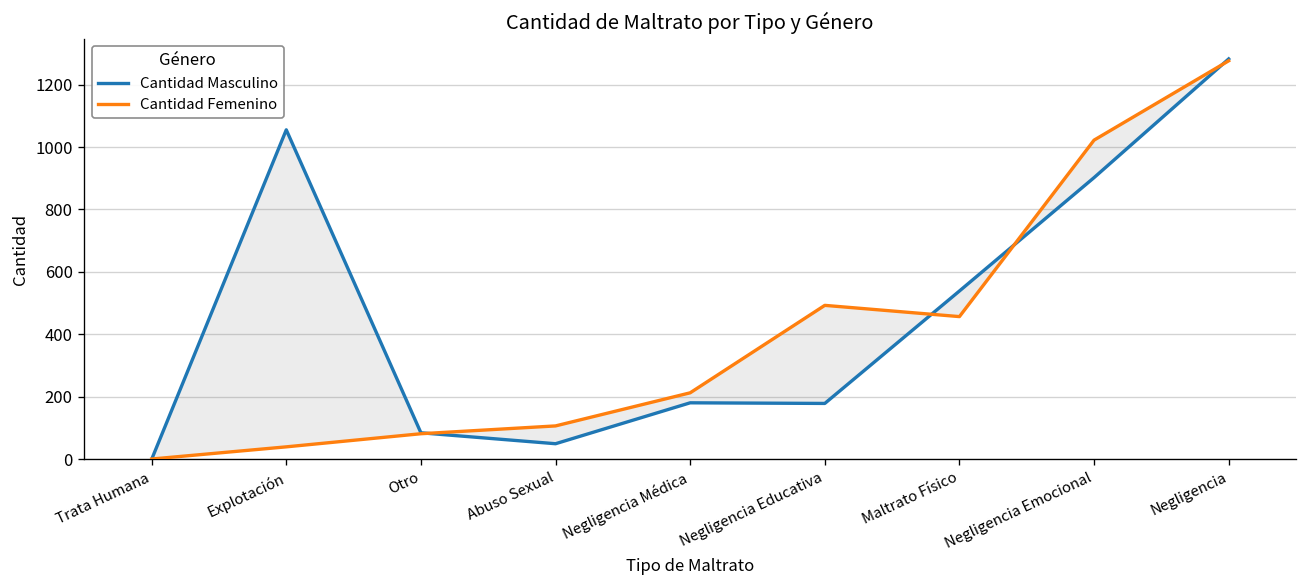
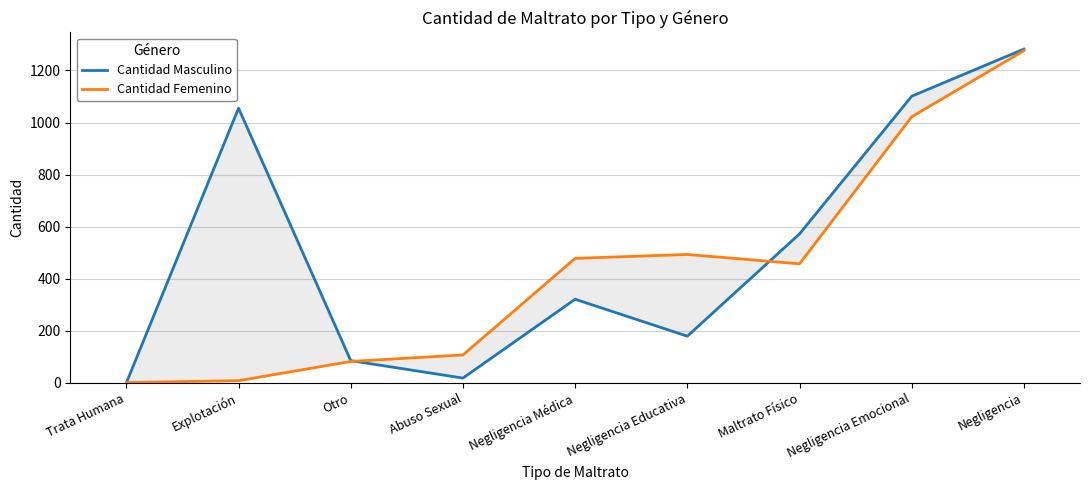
Cantidad Femenino, Explotación: 40 -> 10
Cantidad Masculino, Abuso Sexual: 50 -> 20
Cantidad Masculino, Negligencia Médica: 180 -> 320
Cantidad Femenino, Negligencia Médica: 210 -> 480
Cantidad Masculino, Maltrato Físico: 540 -> 570
Cantidad Masculino, Negligencia Emocional: 900 -> 1100
